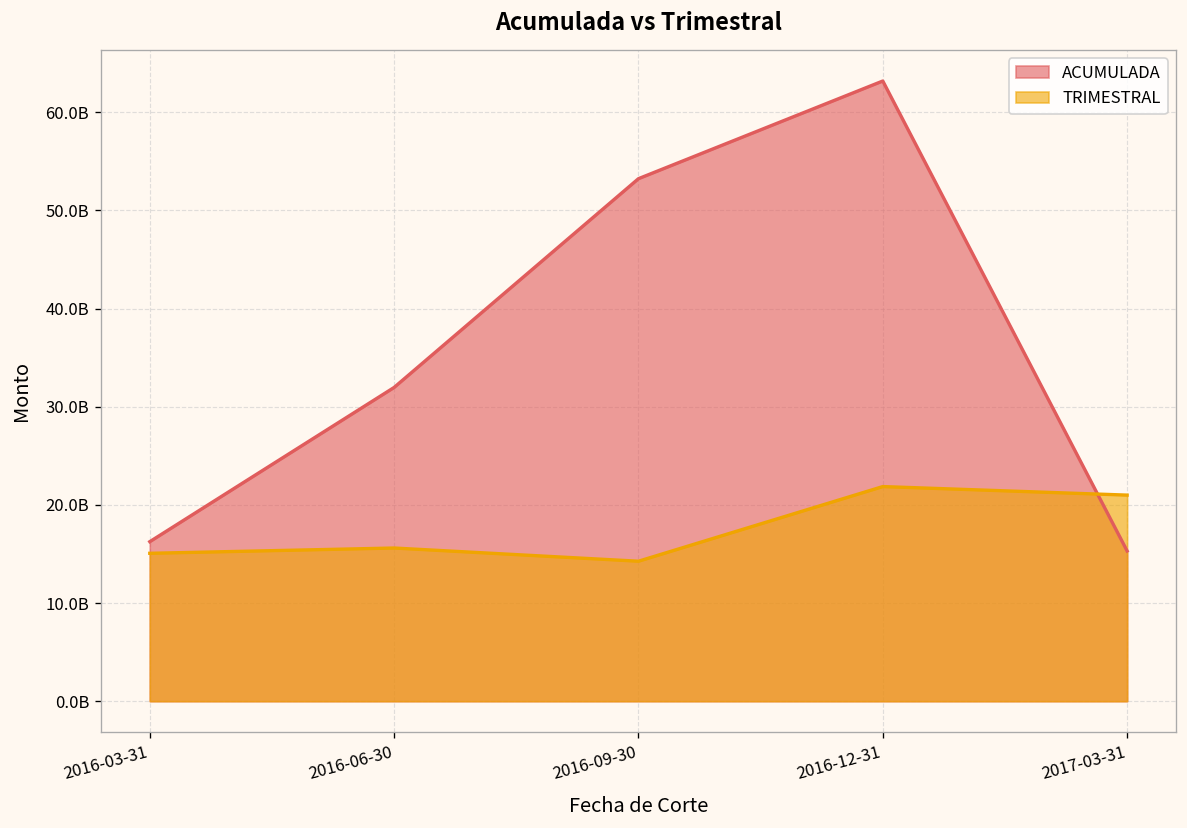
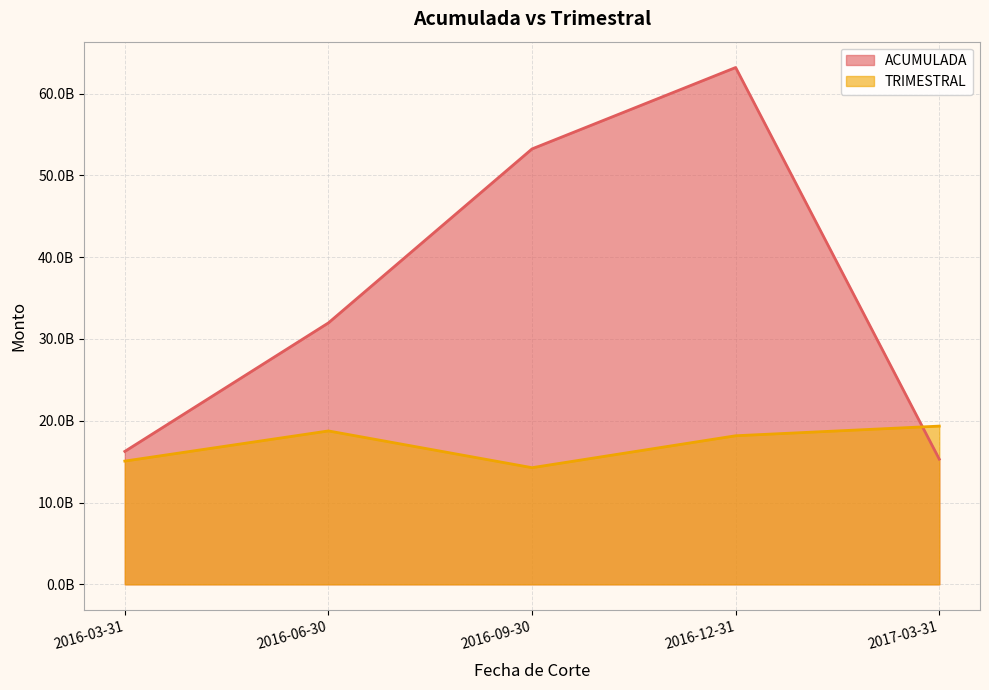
TRIMESTRAL, 2016-06-30: 16000000000 -> 19000000000
TRIMESTRAL, 2016-12-31: 22000000000 -> 18000000000
TRIMESTRAL, 2017-03-31: 21000000000 -> 19000000000
